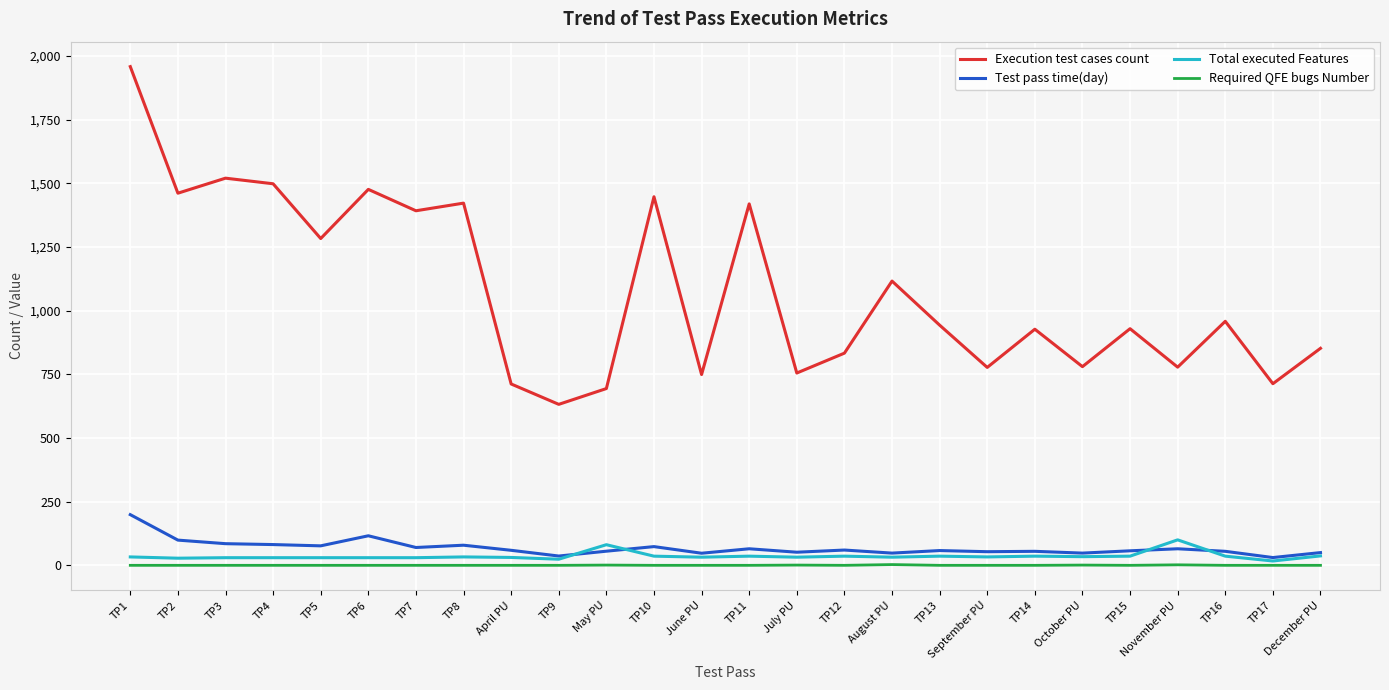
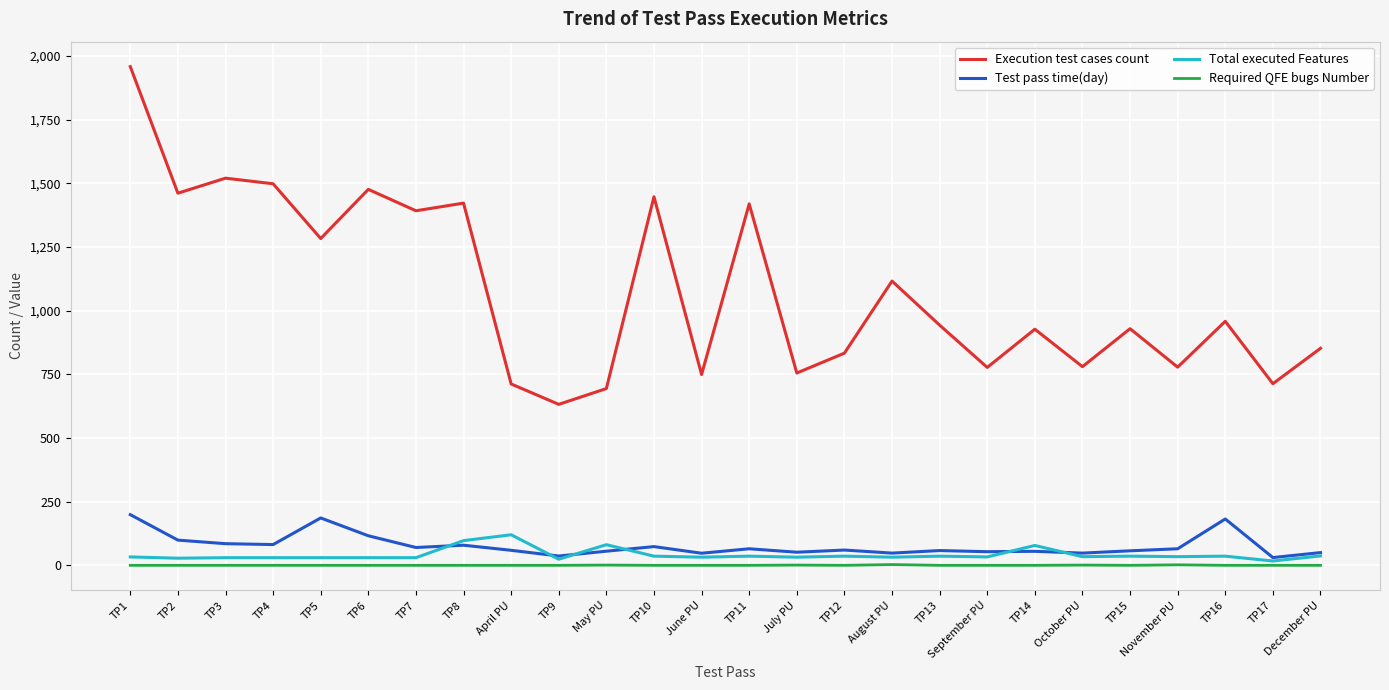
Test pass time(day), TP5: 80 -> 190
Total executed Features, TP8: 30 -> 100
Total executed Features, April PU: 30 -> 120
Total executed Features, TP14: 40 -> 80
Total executed Features, November PU: 100 -> 30
Test pass time(day), TP16: 60 -> 180
